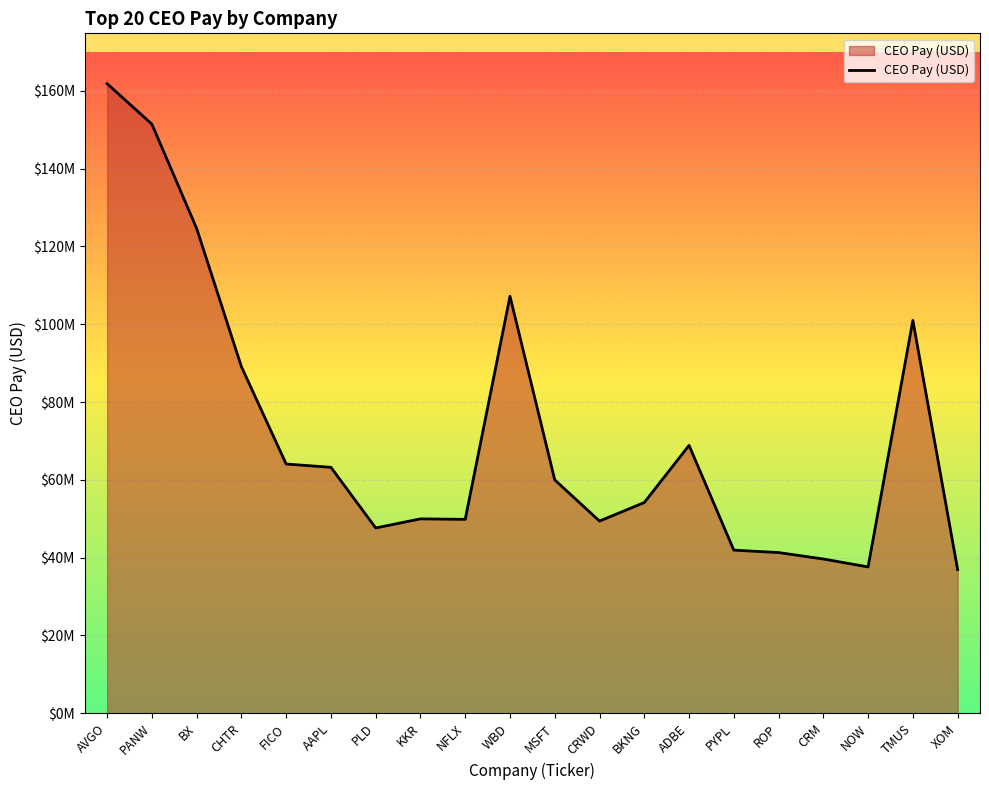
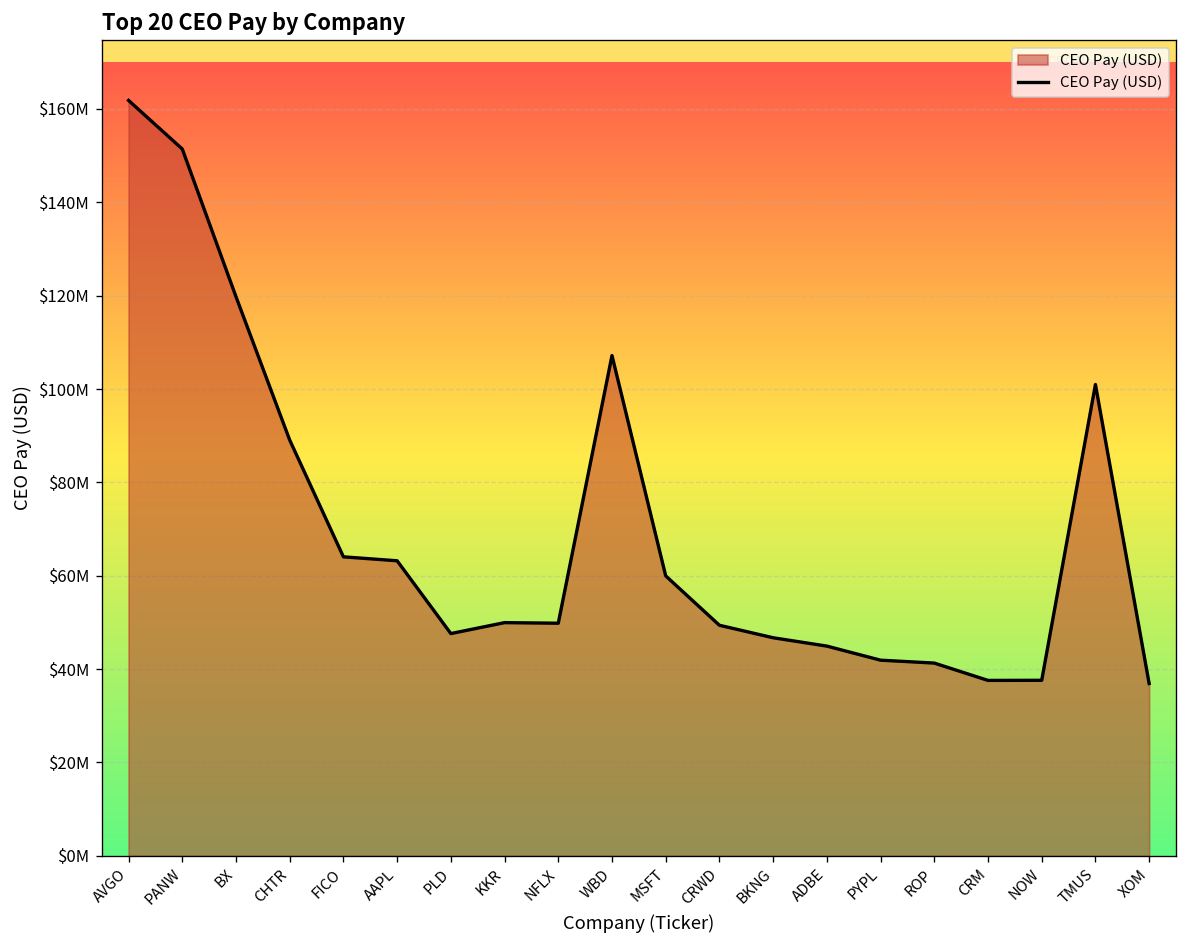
BX: $125000000 -> $120000000
BKNG: $54000000 -> $47000000
ADBE: $69000000 -> $45000000
CRM: $40000000 -> $38000000
